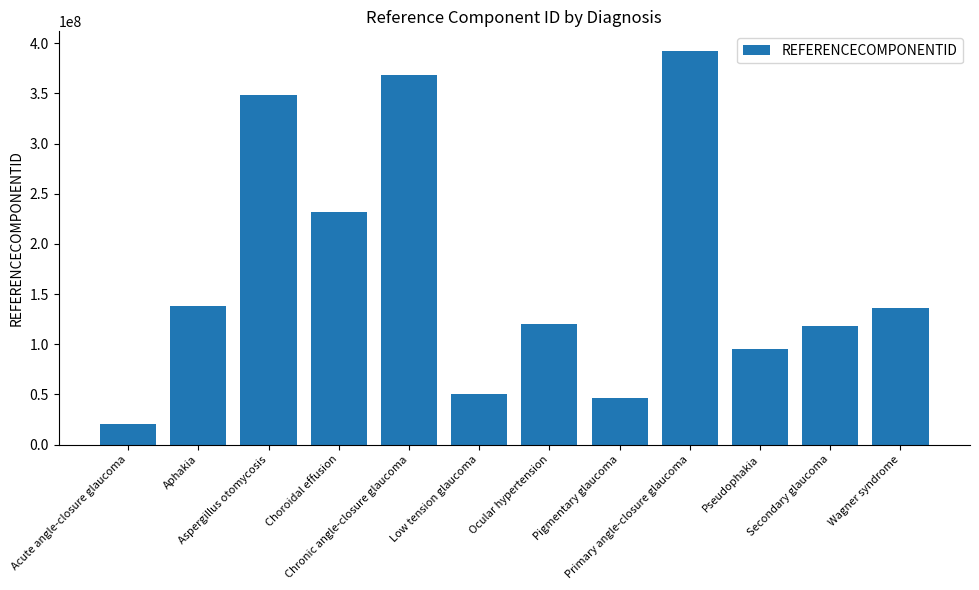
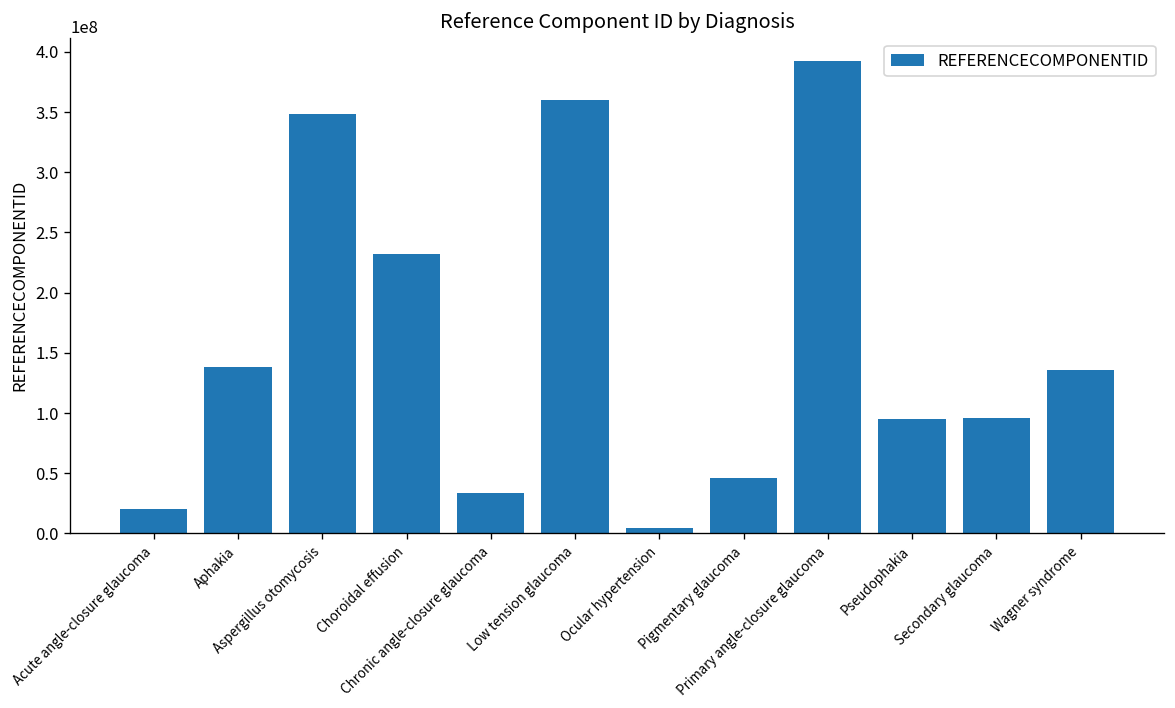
Chronic angle-closure glaucoma: 368000000 -> 34000000
Low tension glaucoma: 50000000 -> 360000000
Ocular hypertension: 120000000 -> 4000000
Secondary glaucoma: 118000000 -> 96000000
